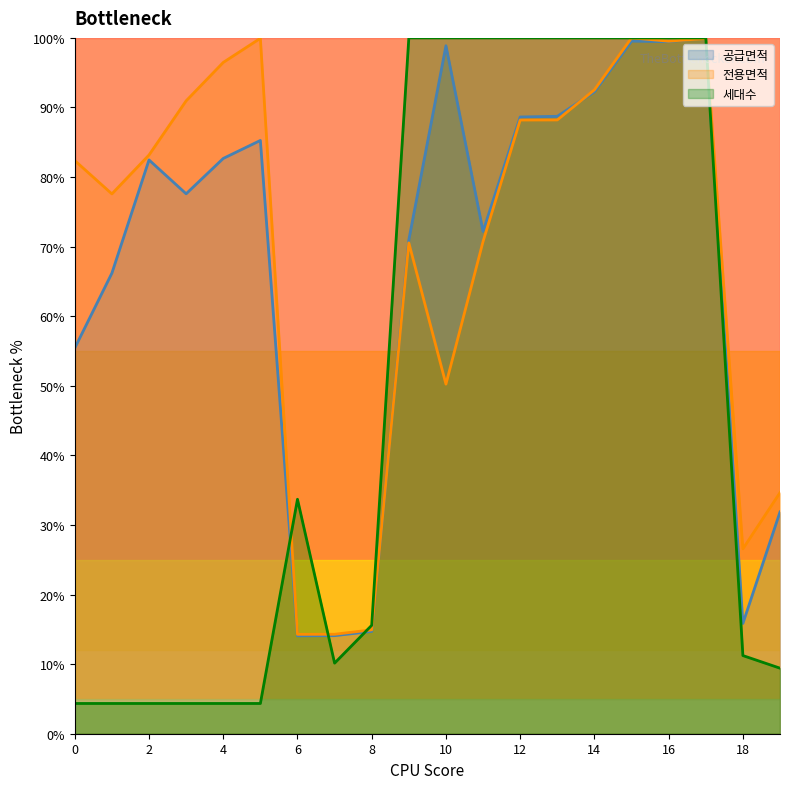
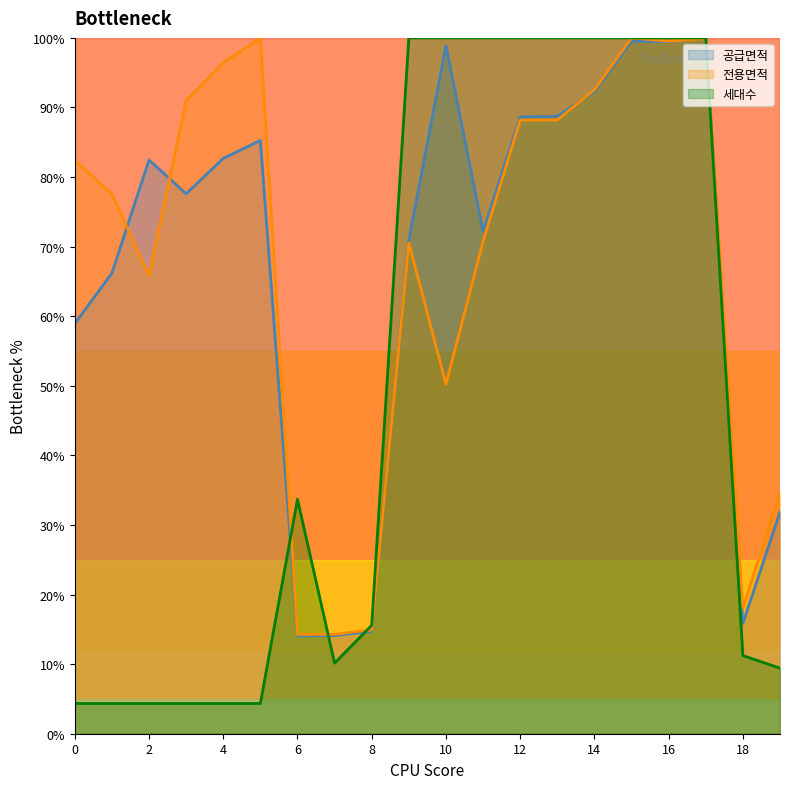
공급면적, 0: 55% -> 59%
전용면적, 2: 83% -> 66%
전용면적, 18: 27% -> 18%
